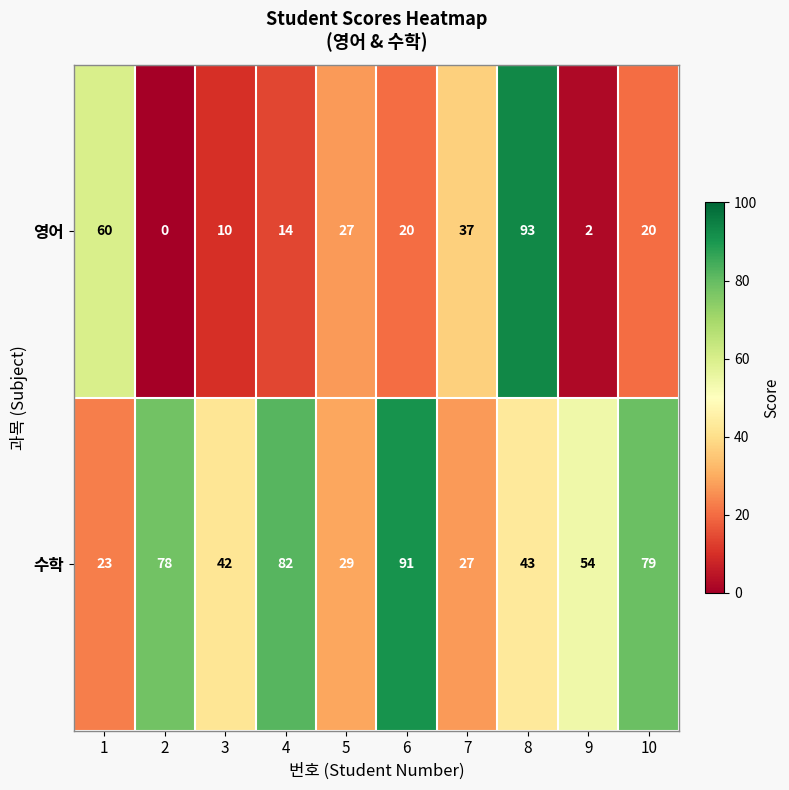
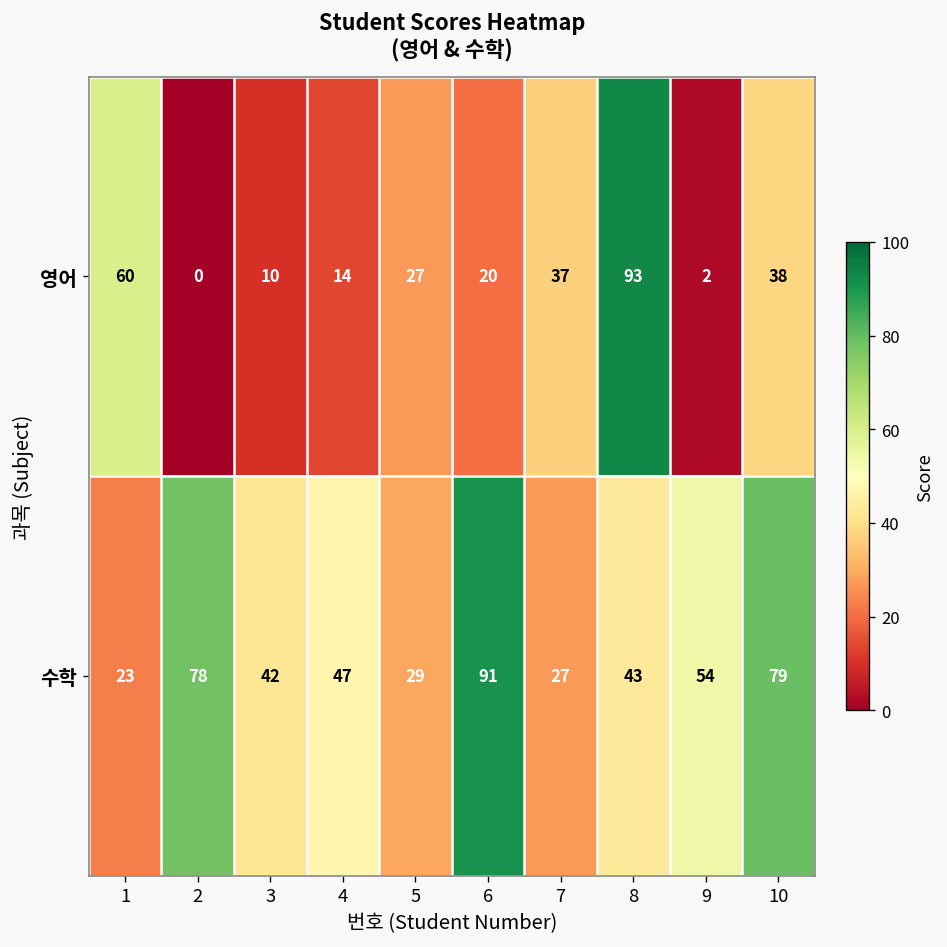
영어, 10: 20 -> 38
수학, 4: 82 -> 47
